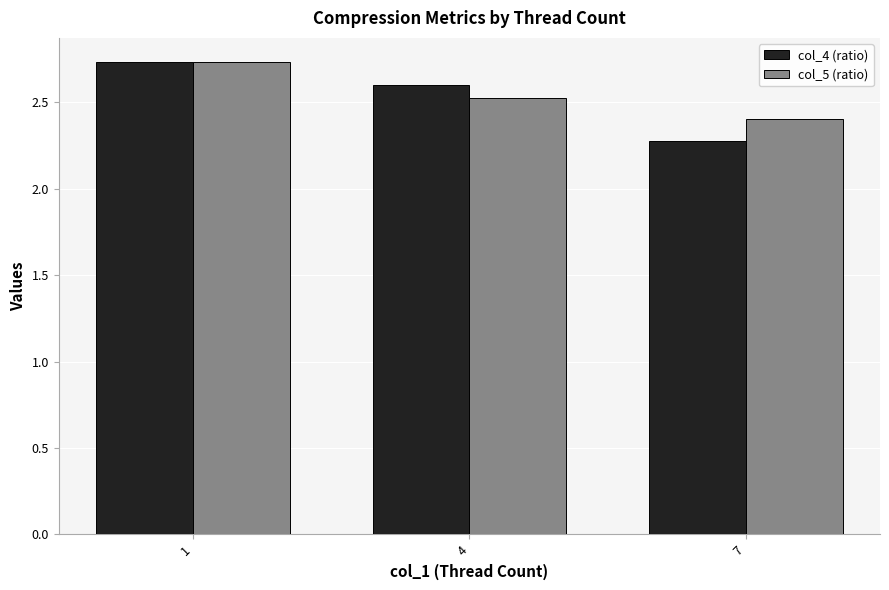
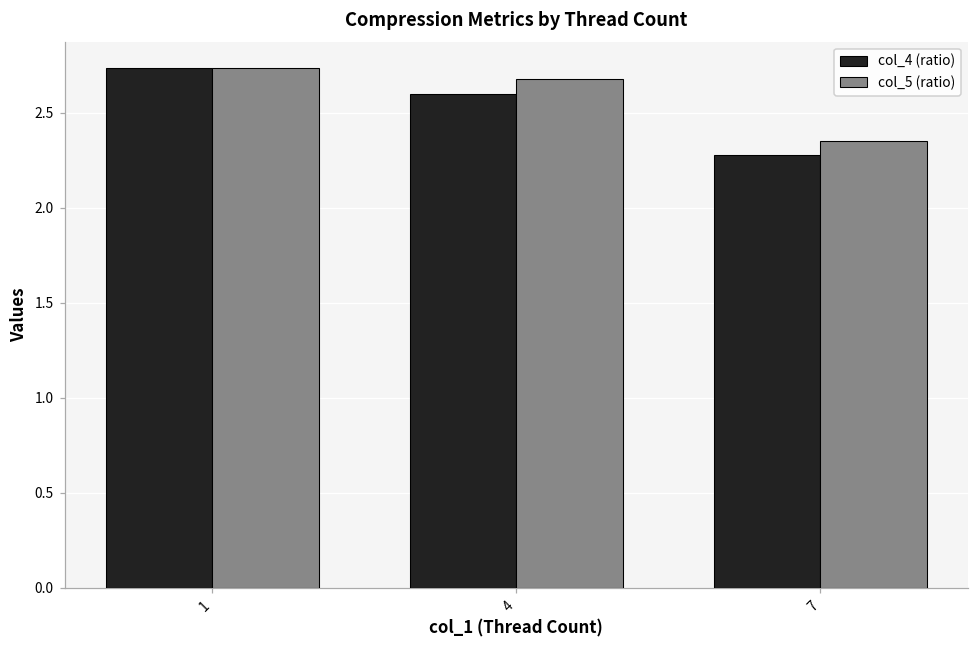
col_5 (ratio), 4: 2.52 -> 2.68
col_5 (ratio), 7: 2.40 -> 2.35
